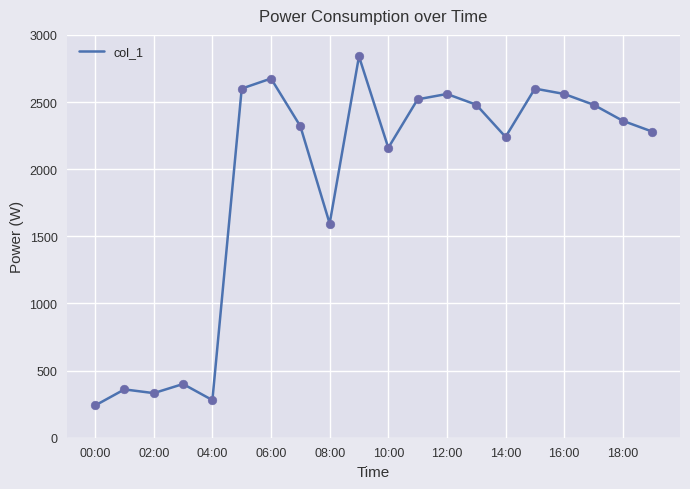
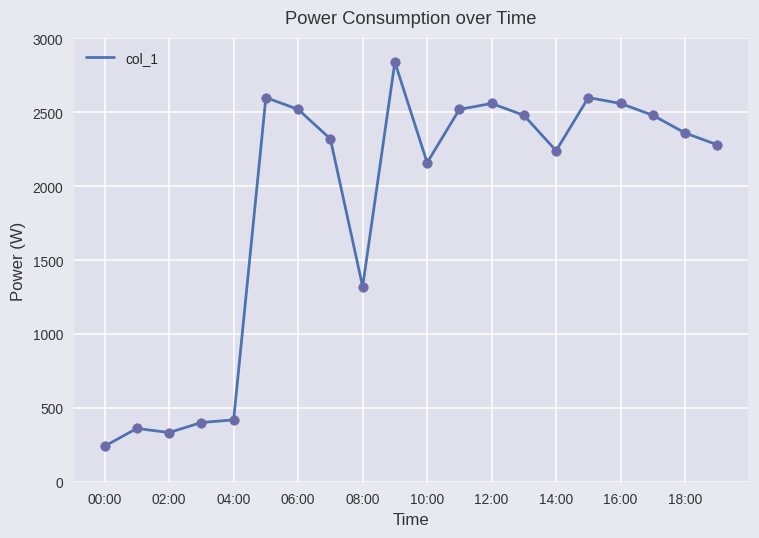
04:00: 280 -> 420
06:00: 2680 -> 2520
08:00: 1600 -> 1320
